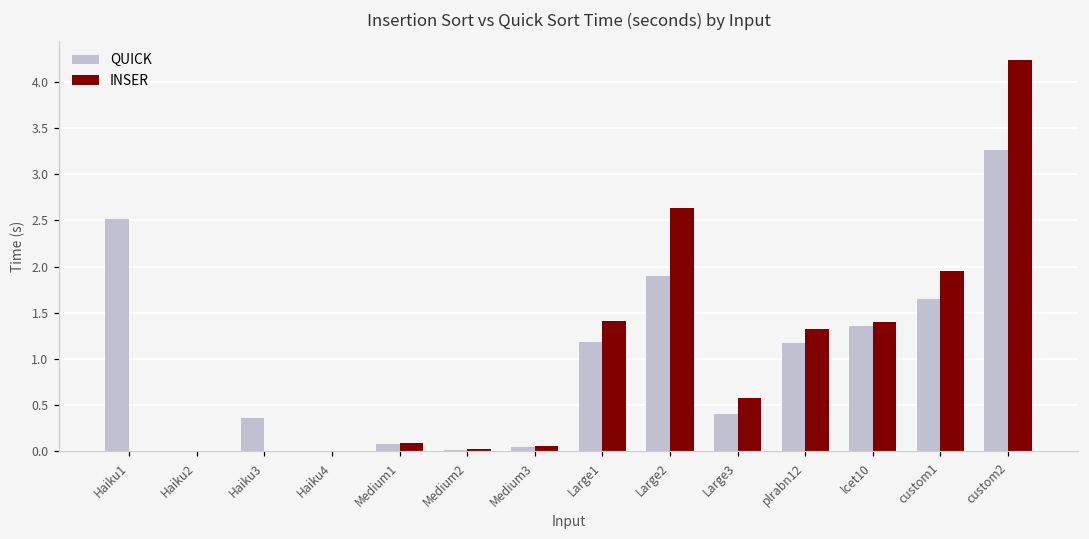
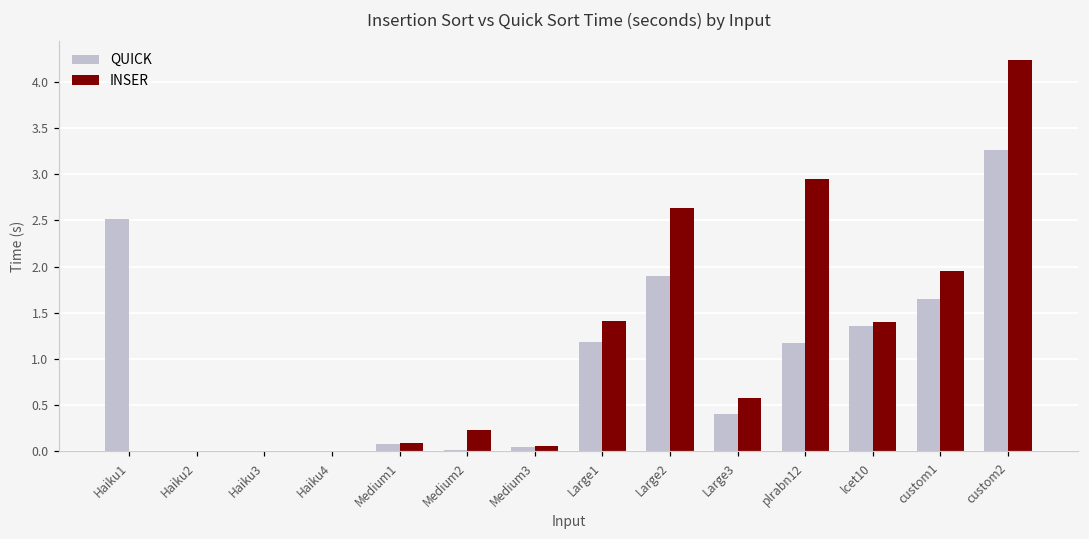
QUICK, Haiku3: 0.4 -> 0.0
INSER, Medium2: 0.0 -> 0.2
INSER, plrabn12: 1.3 -> 2.9
